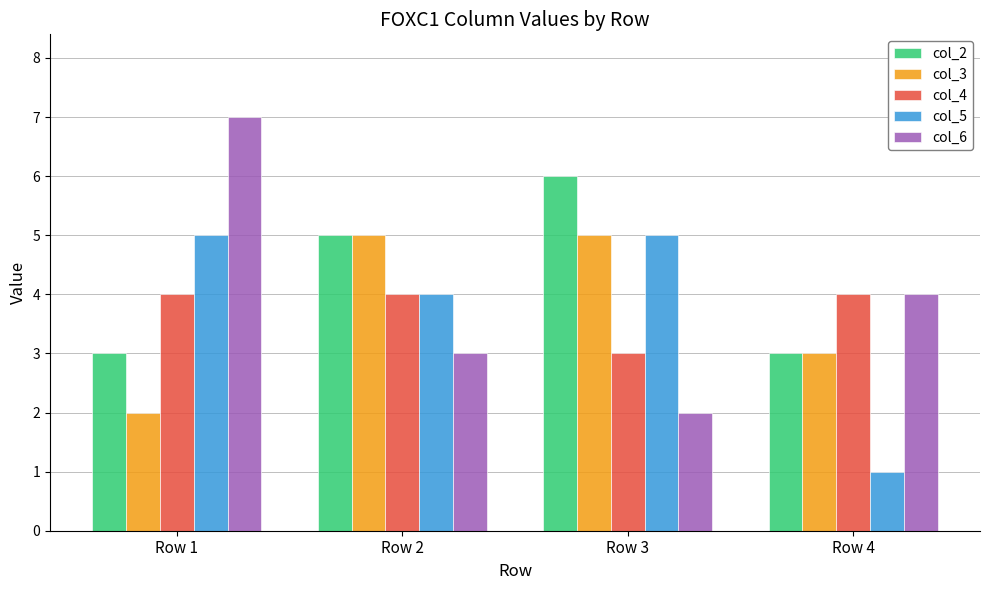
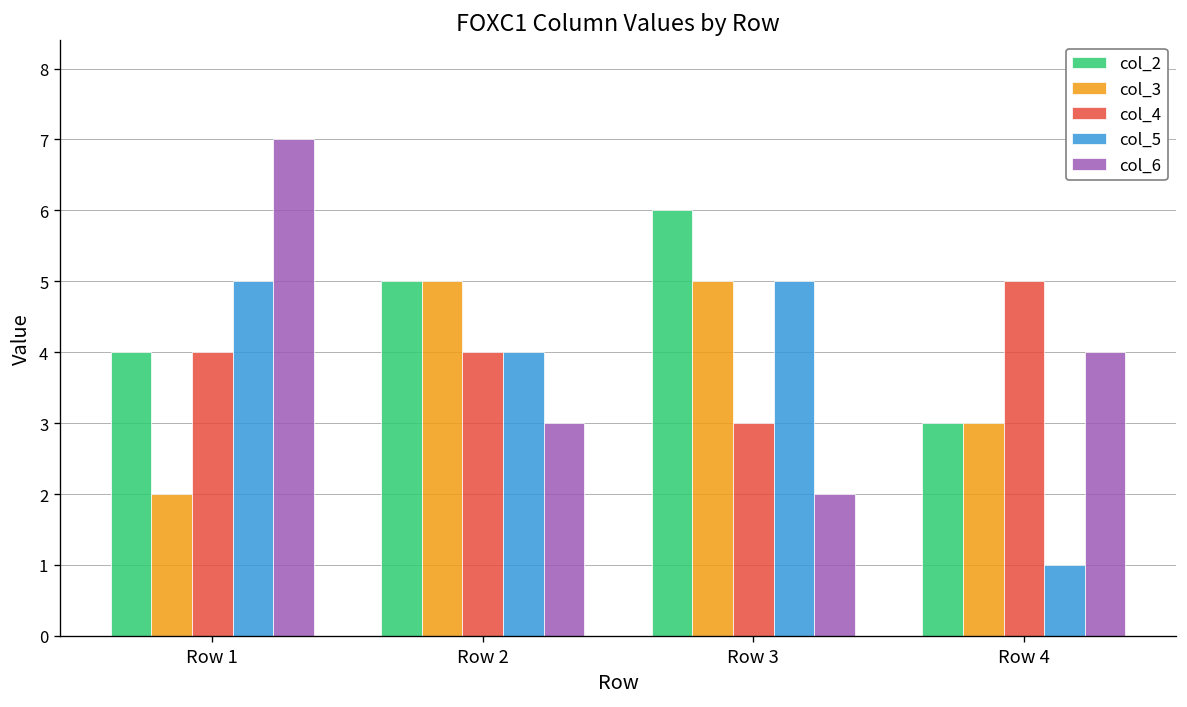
col_2, Row 1: 3 -> 4
col_4, Row 4: 4 -> 5
